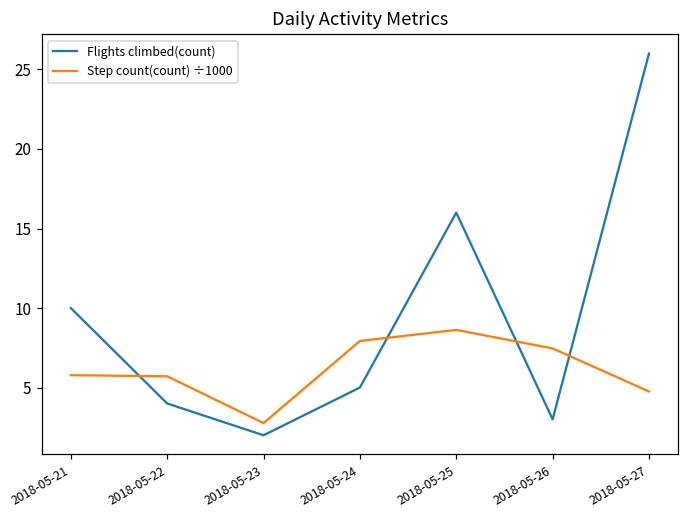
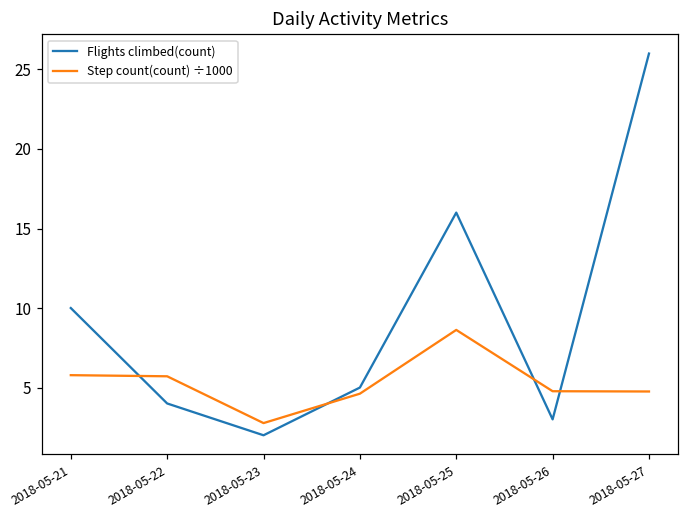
Step count(count) ÷1000, 2018-05-24: 7.9 -> 4.6
Step count(count) ÷1000, 2018-05-26: 7.5 -> 4.8
